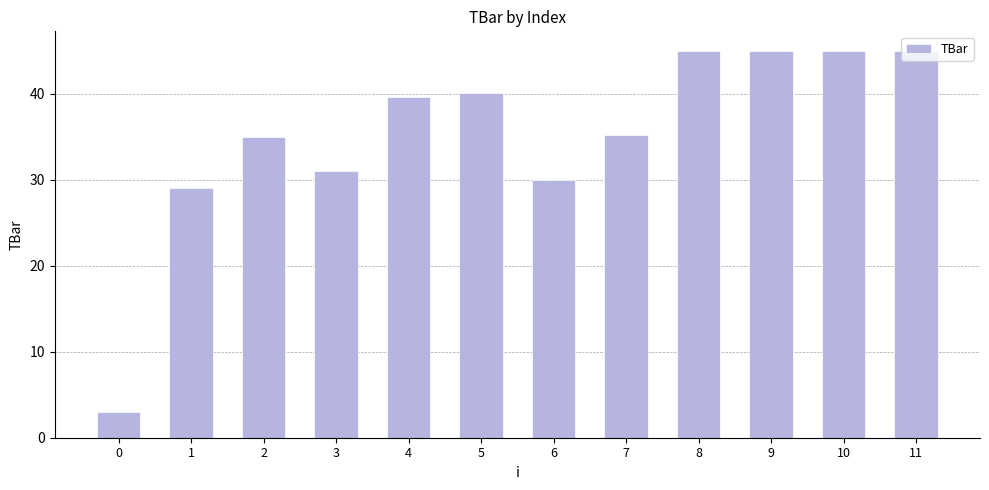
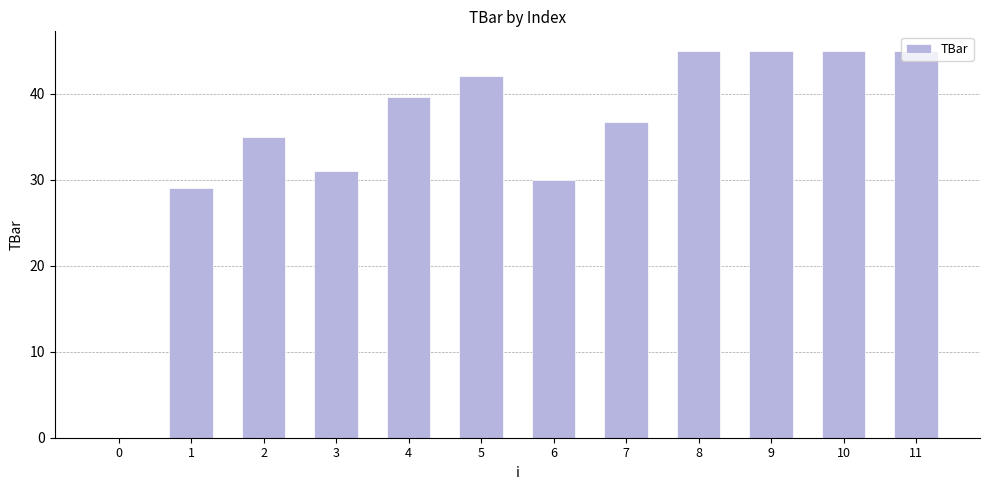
0: 3 -> 0
5: 40 -> 42
7: 35 -> 37
